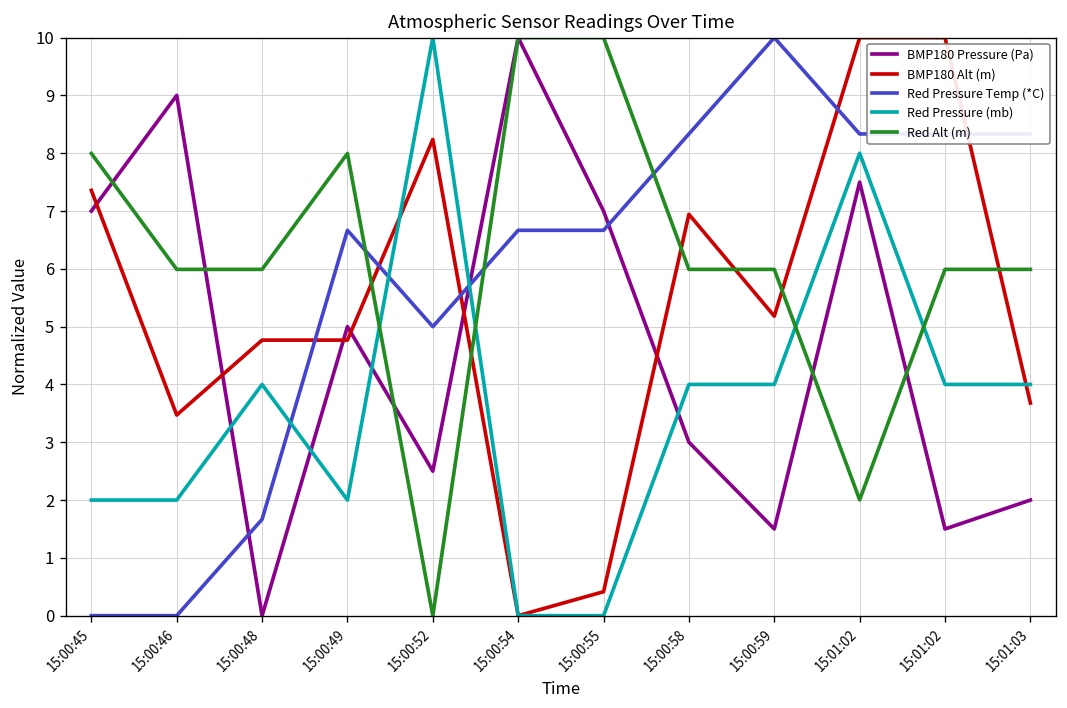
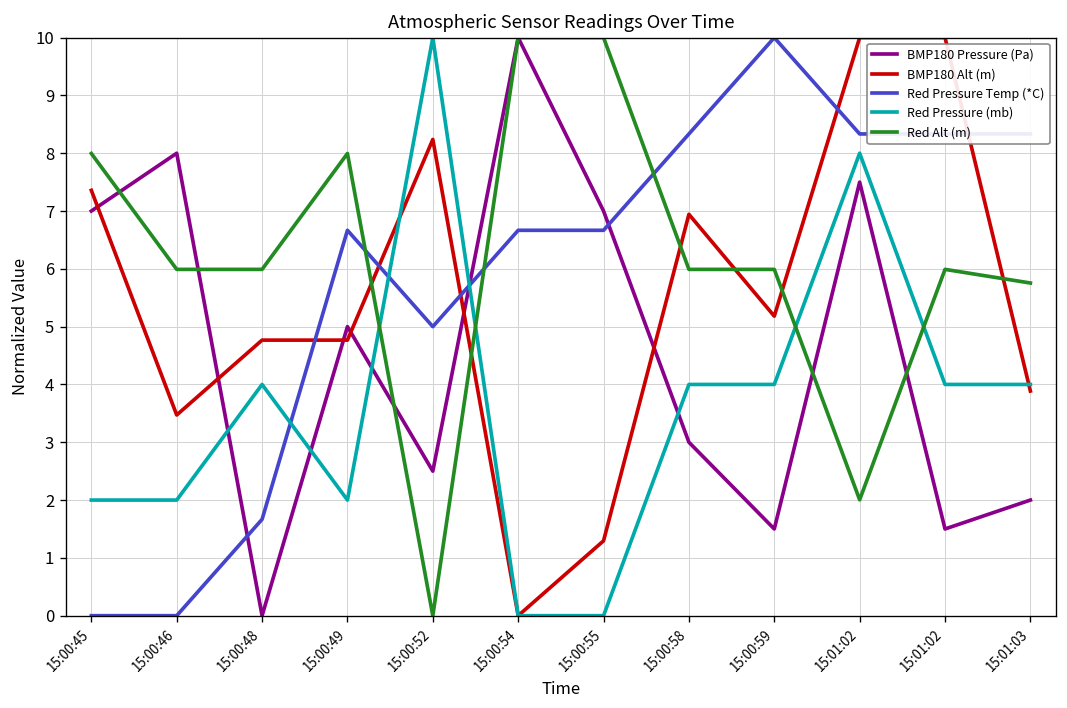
BMP180 Pressure (Pa), 15:00:46: 9.0 -> 8.0
BMP180 Alt (m), 15:00:55: 0.4 -> 1.3
BMP180 Alt (m), 15:01:03: 3.7 -> 3.9
Red Alt (m), 15:01:03: 6.0 -> 5.8
